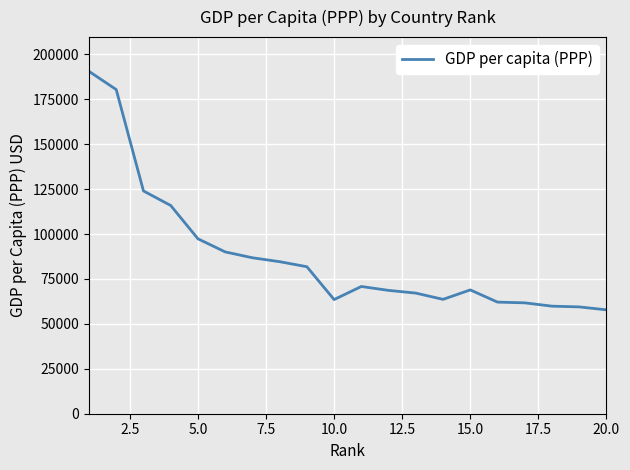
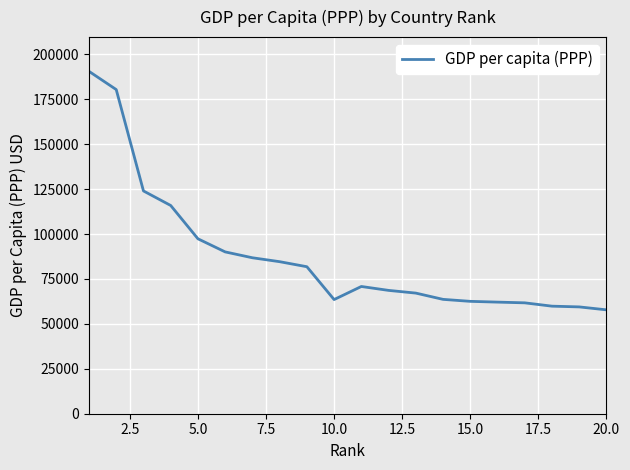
15.0: 69000 -> 63000
